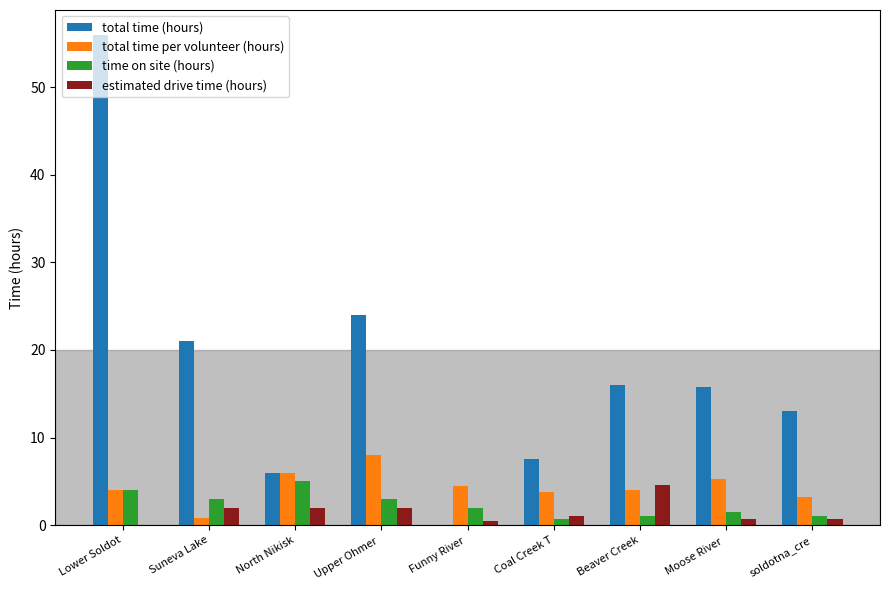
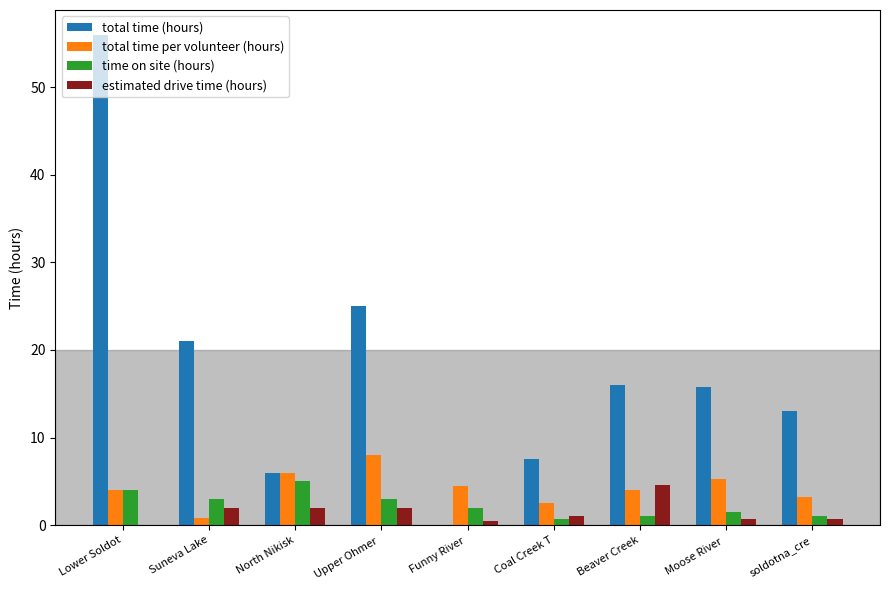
total time (hours), Upper Ohmer: 24 -> 25
total time per volunteer (hours), Coal Creek T: 4 -> 3
